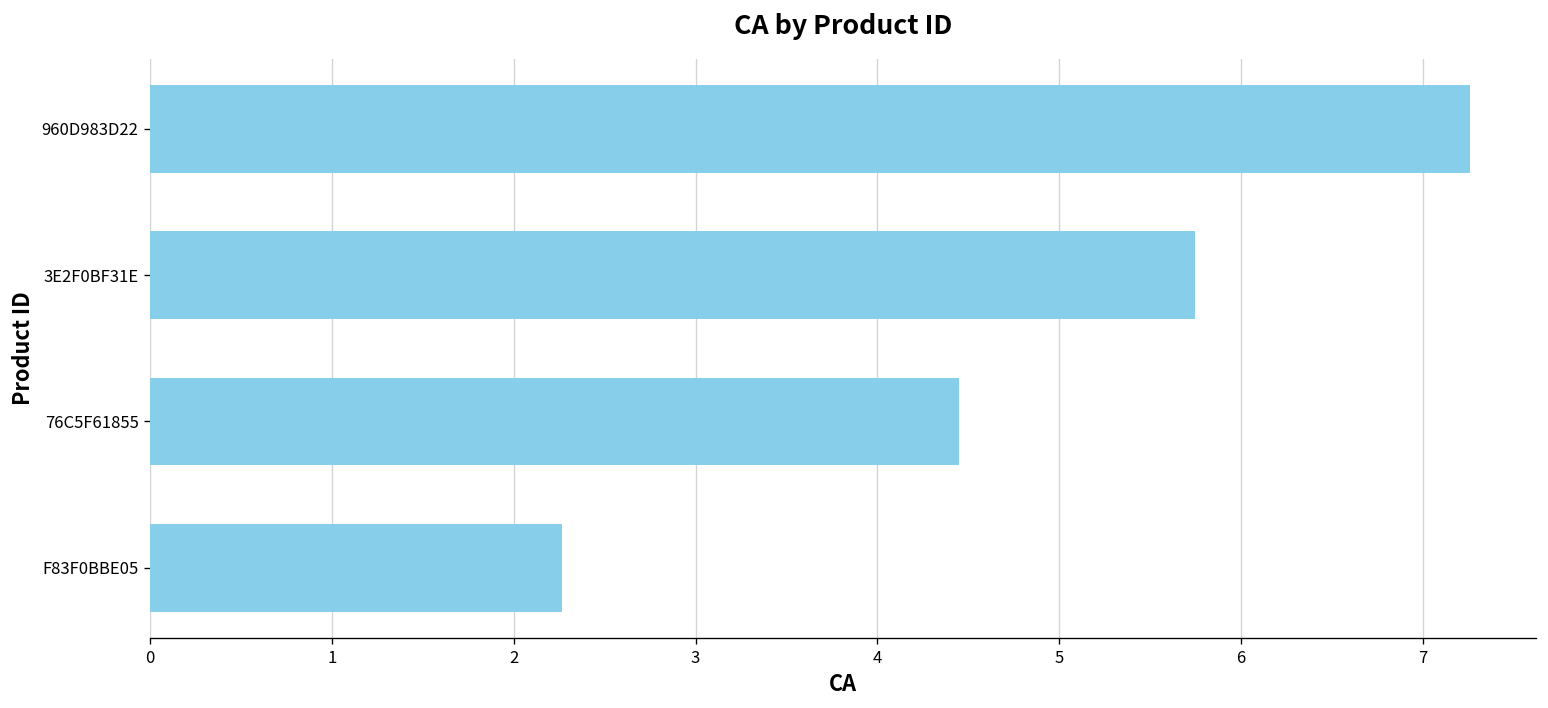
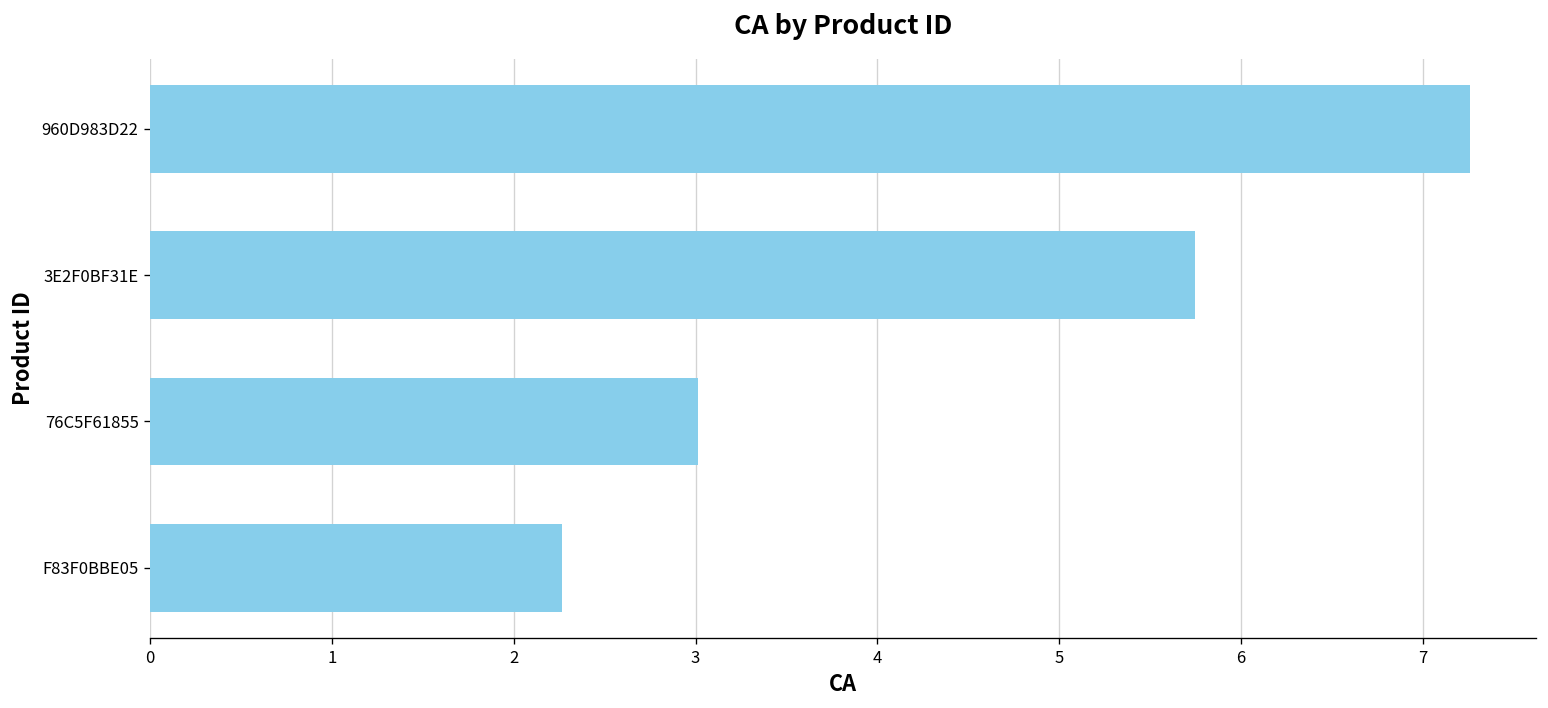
76C5F61855: 4.45 -> 3.01
